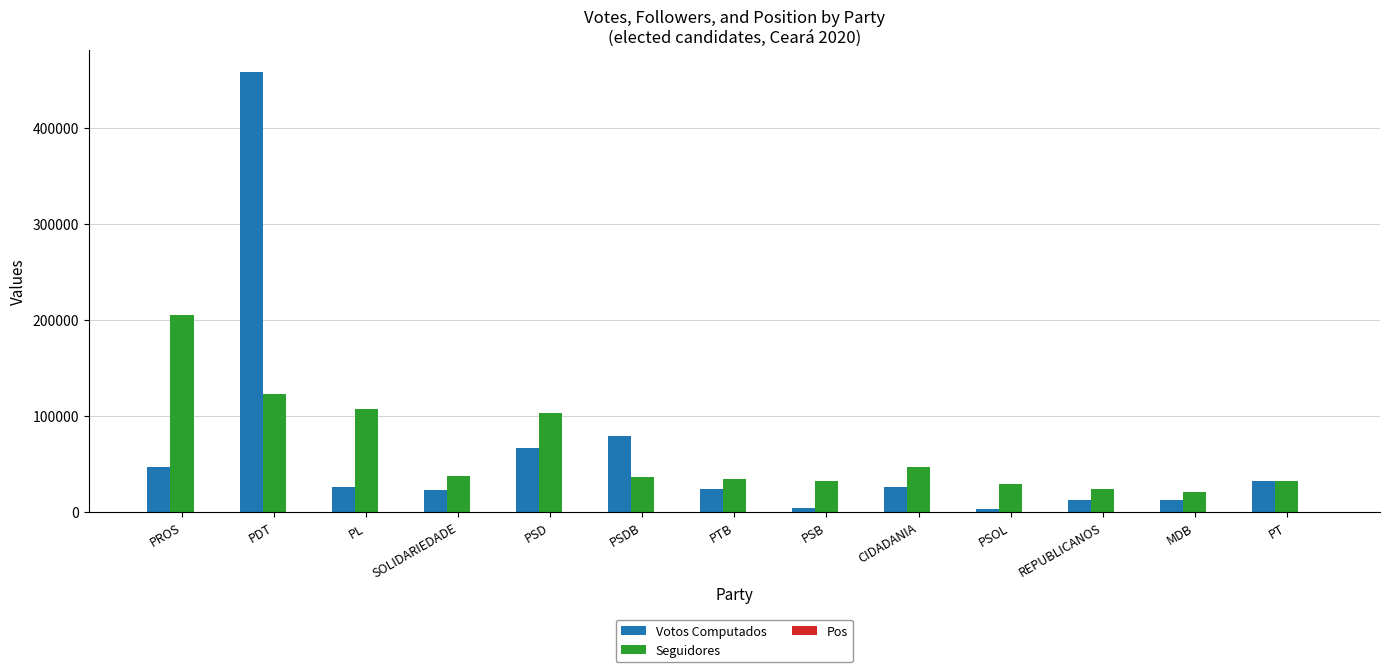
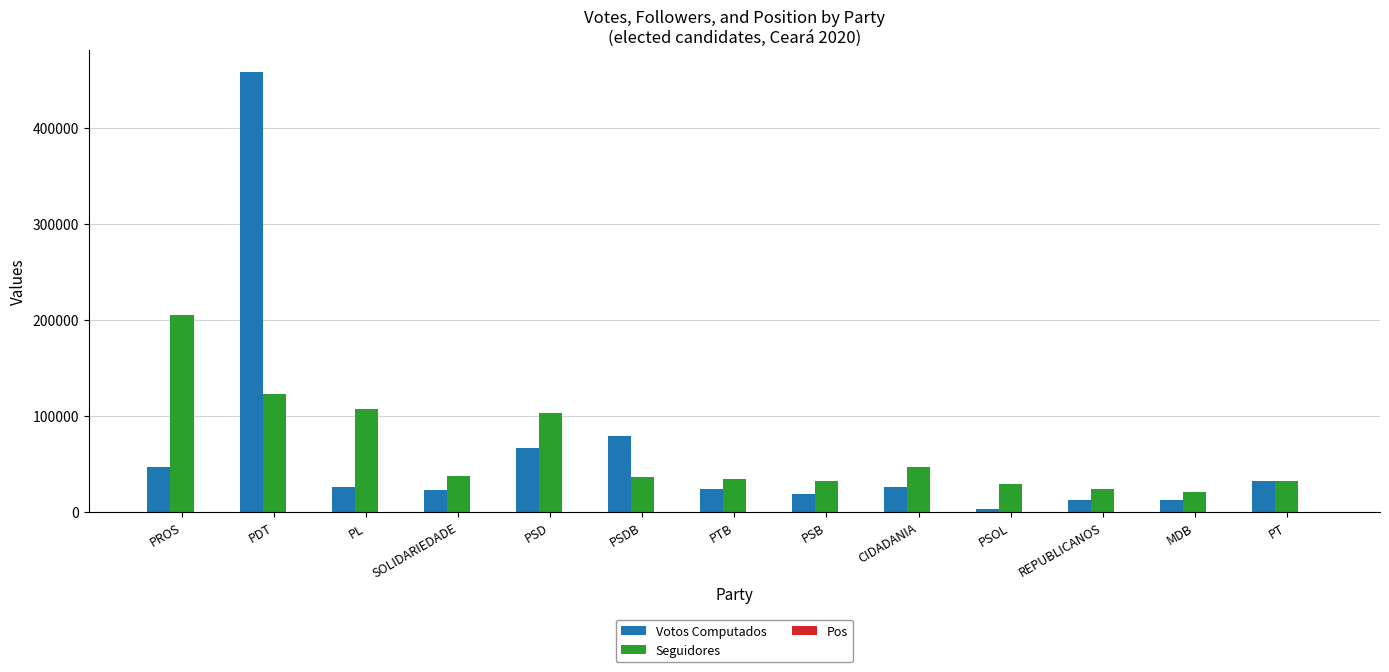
Votos Computados, PSB: 0 -> 20000
